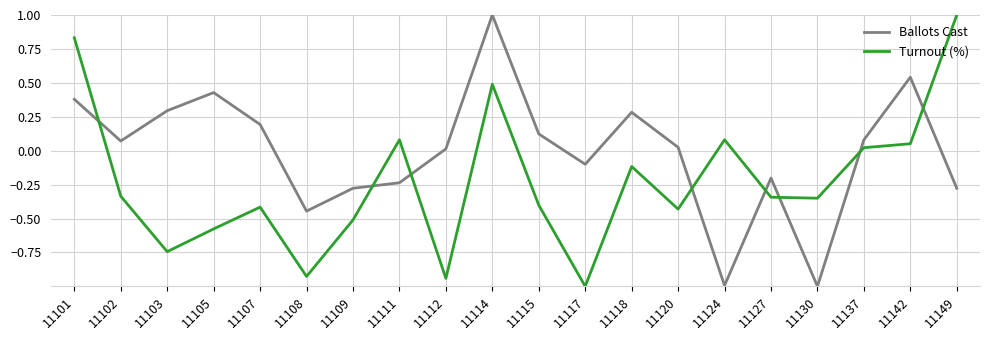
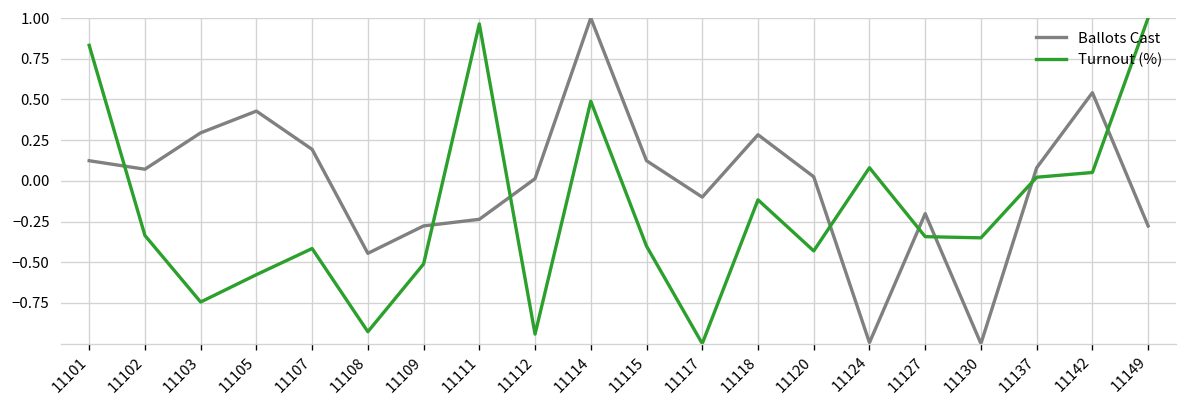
Ballots Cast, 11101: 0.38 -> 0.12
Turnout (%), 11111: 0.08 -> 0.96
